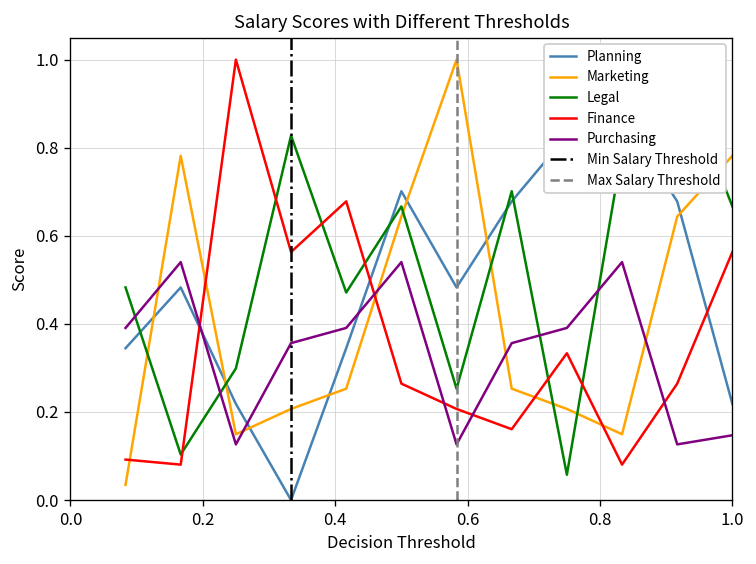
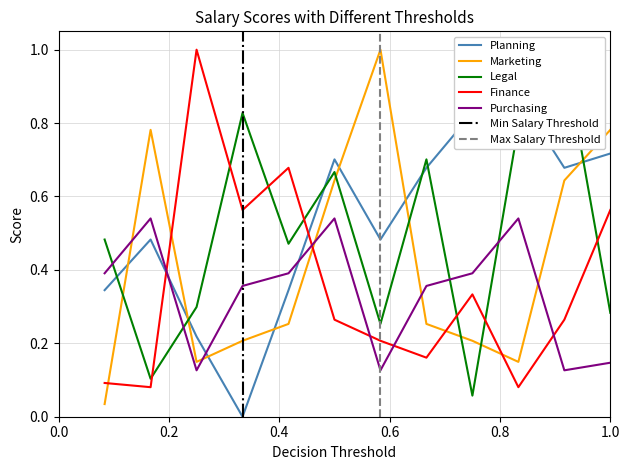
Planning, 1.0: 0.22 -> 0.72
Legal, 1.0: 0.67 -> 0.28
